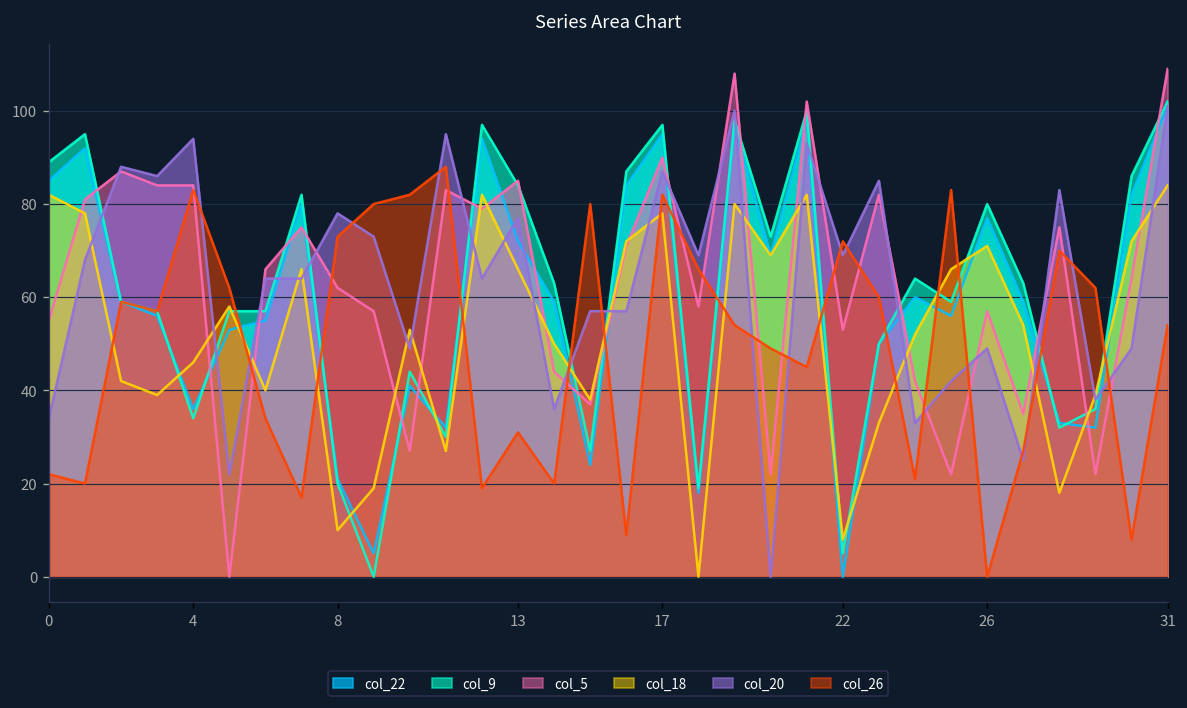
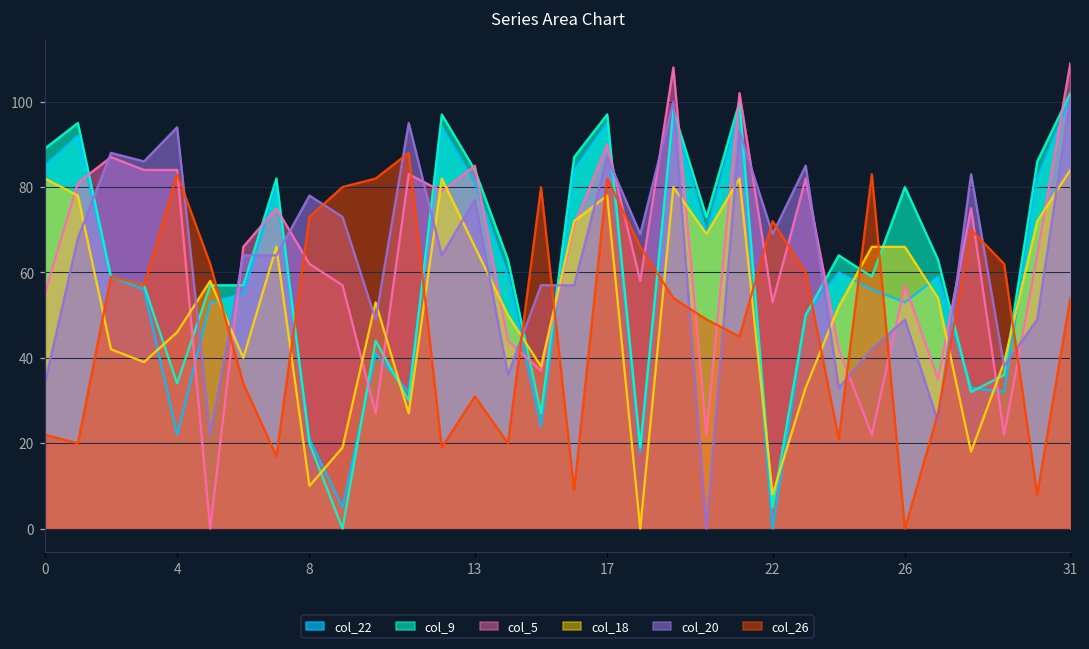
col_22, 4: 36 -> 22
col_22, 13: 72 -> 81
col_22, 26: 77 -> 53
col_18, 26: 71 -> 66
